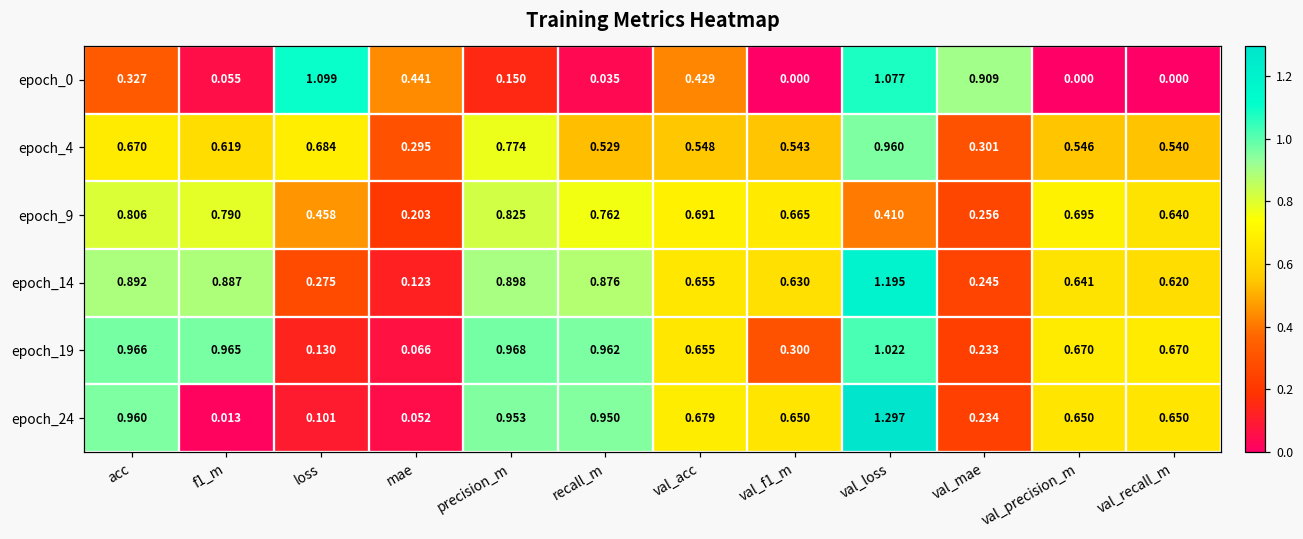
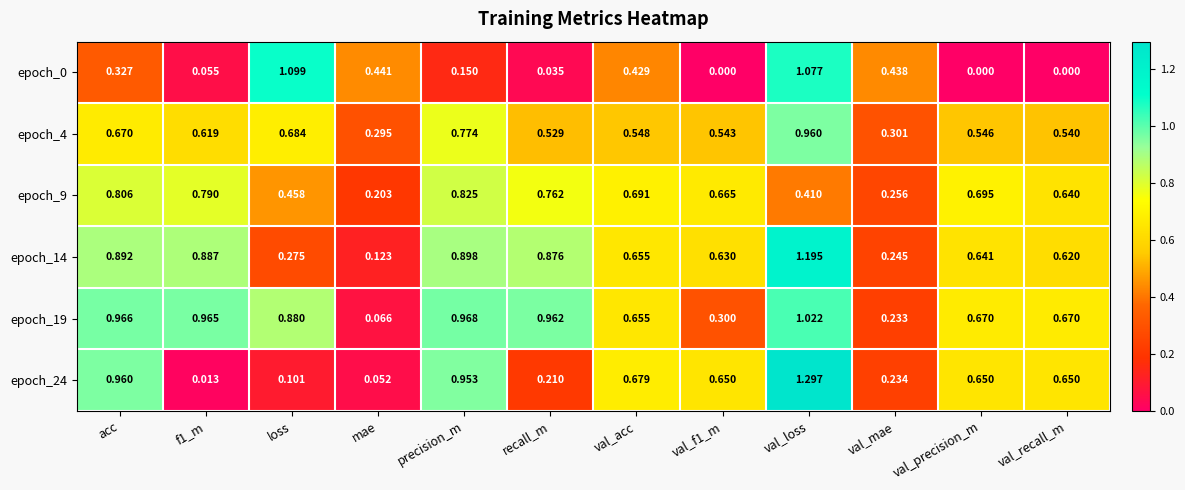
epoch_0, val_mae: 0.909 -> 0.438
epoch_19, loss: 0.130 -> 0.880
epoch_24, recall_m: 0.950 -> 0.210
